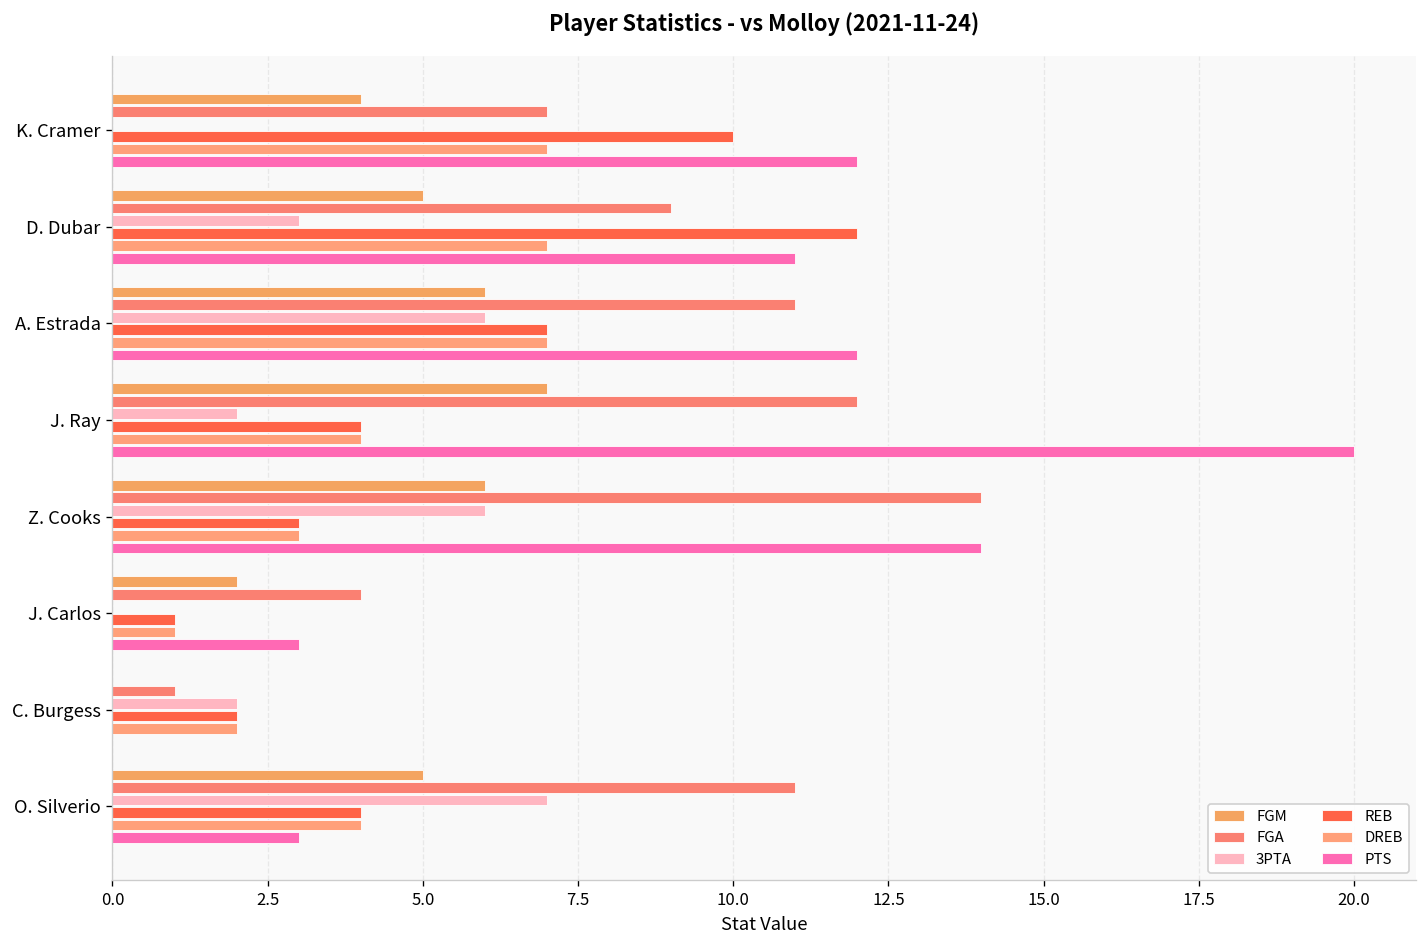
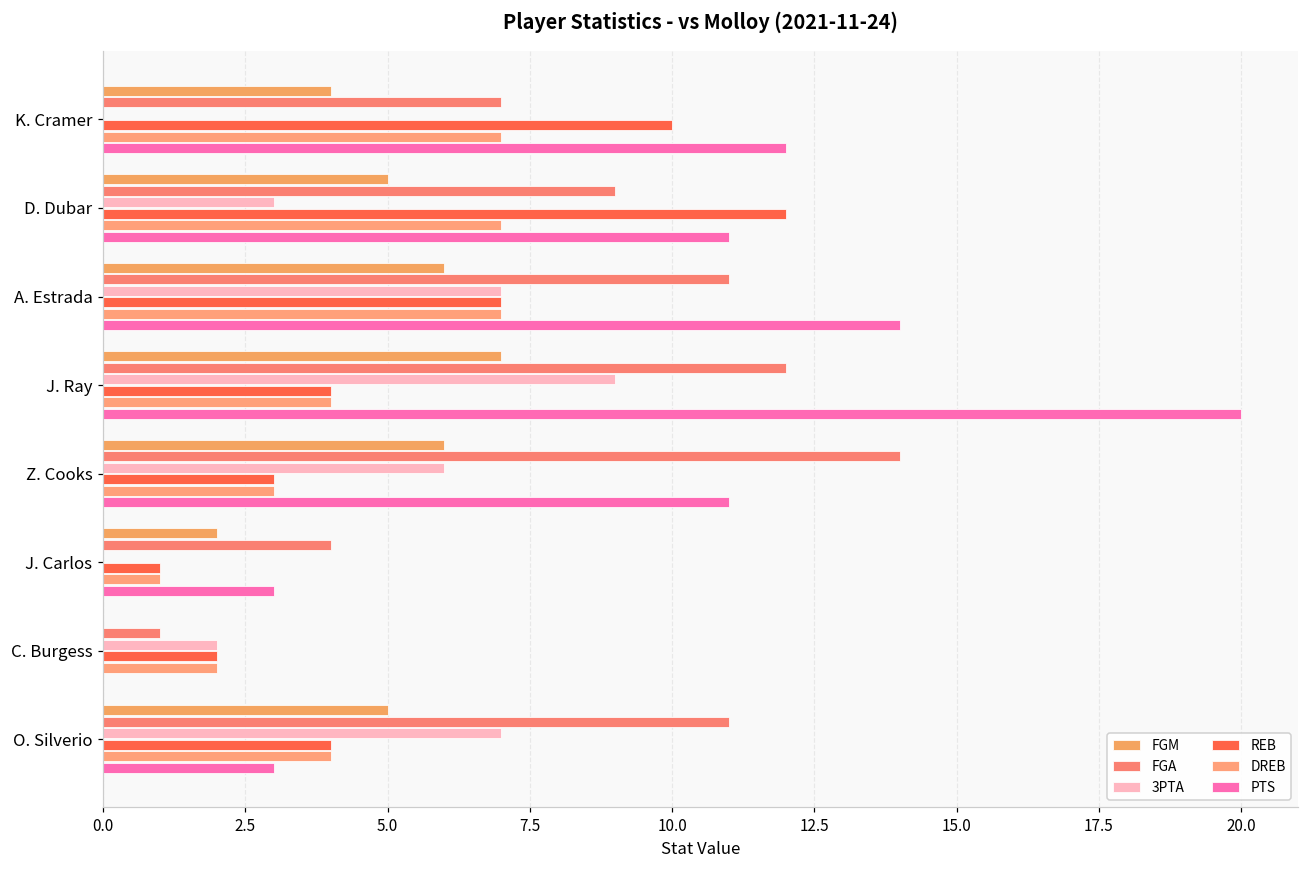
3PTA, A. Estrada: 6 -> 7
PTS, A. Estrada: 12 -> 14
3PTA, J. Ray: 2 -> 9
PTS, Z. Cooks: 14 -> 11
